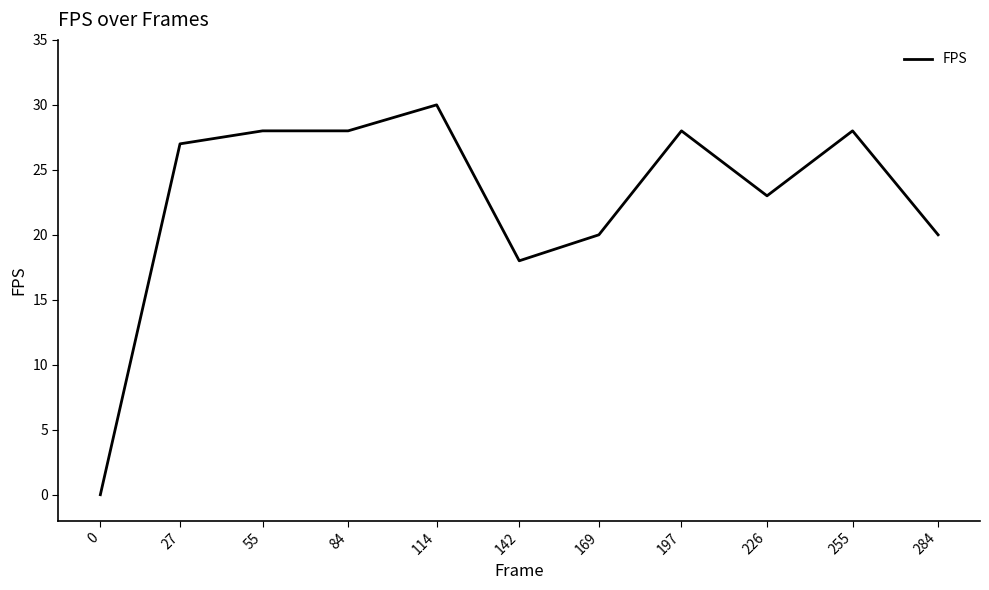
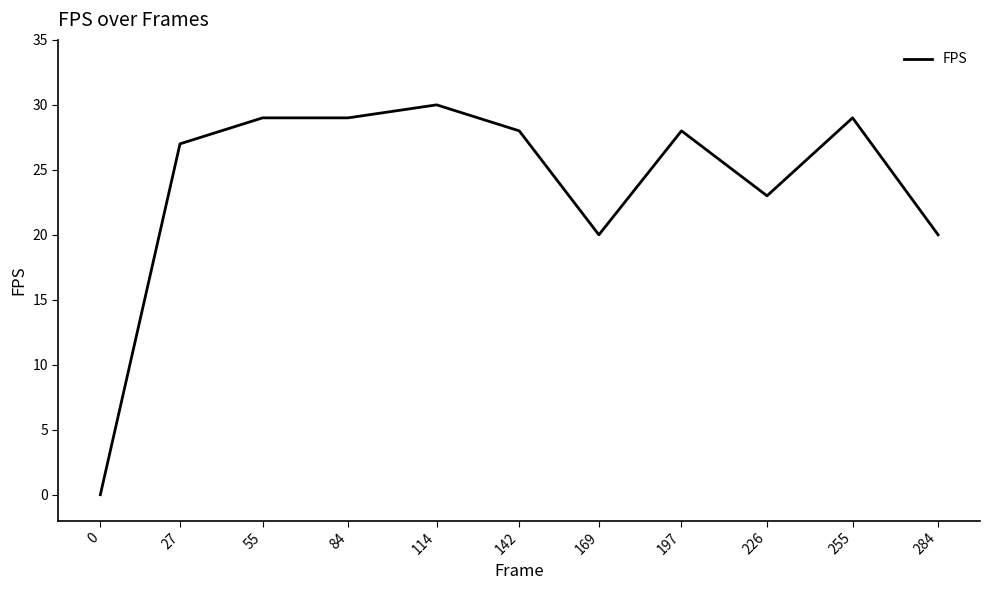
55: 28 -> 29
84: 28 -> 29
142: 18 -> 28
255: 28 -> 29
